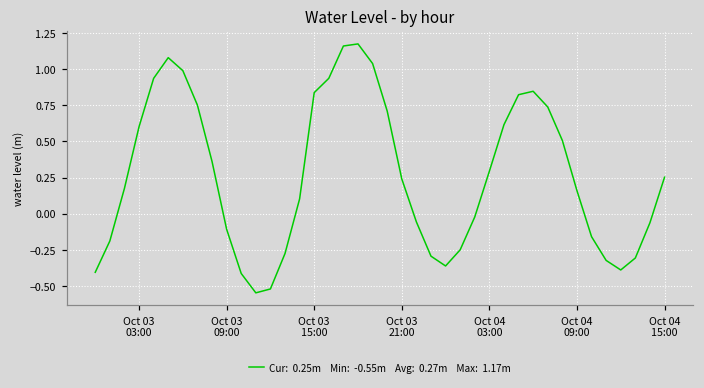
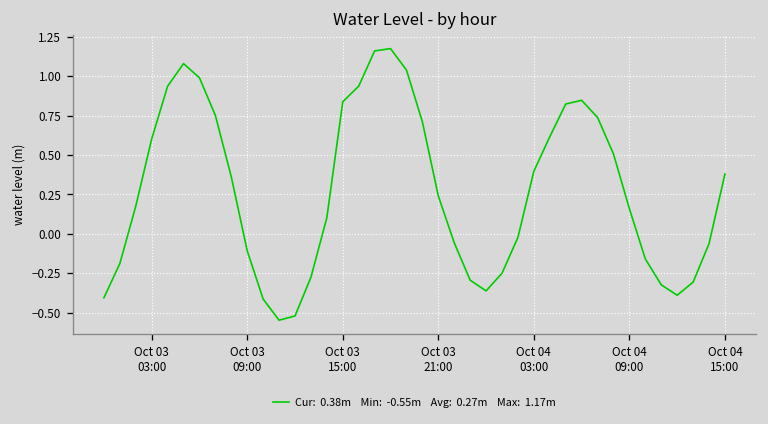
Oct 04 03:00: 0.29 -> 0.40
Oct 04 15:00: 0.25m -> 0.38m
